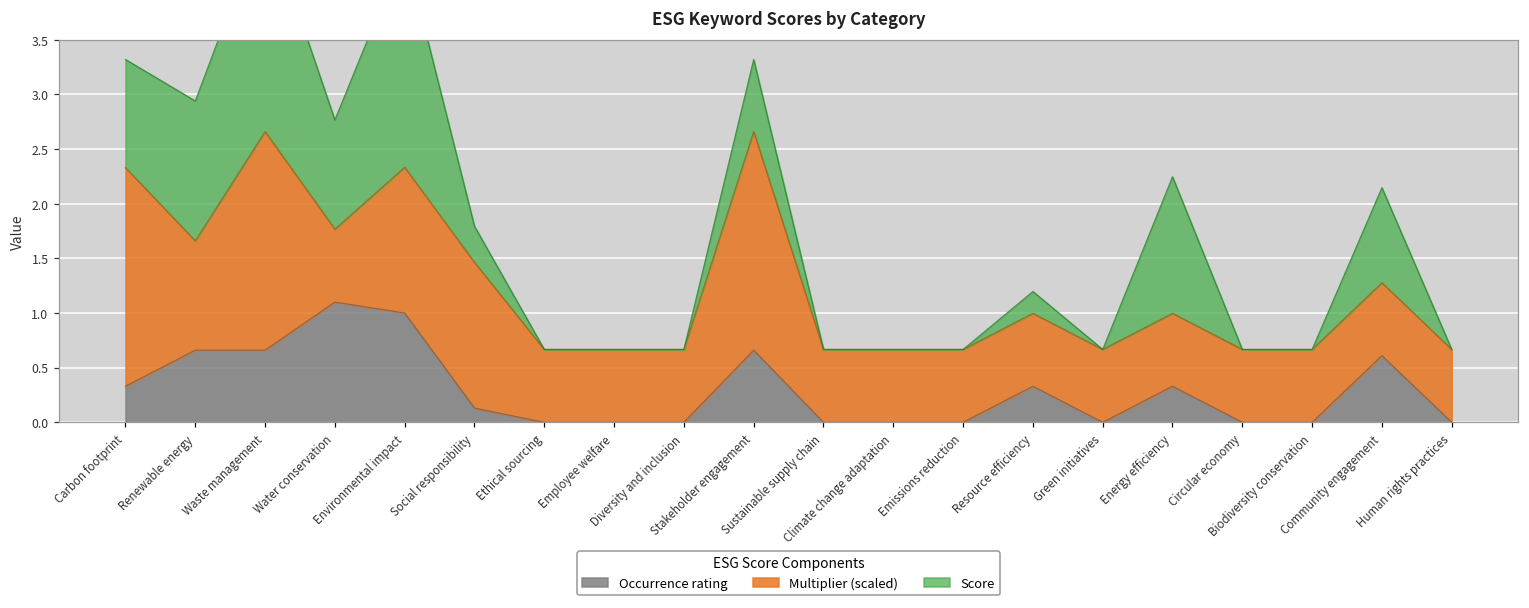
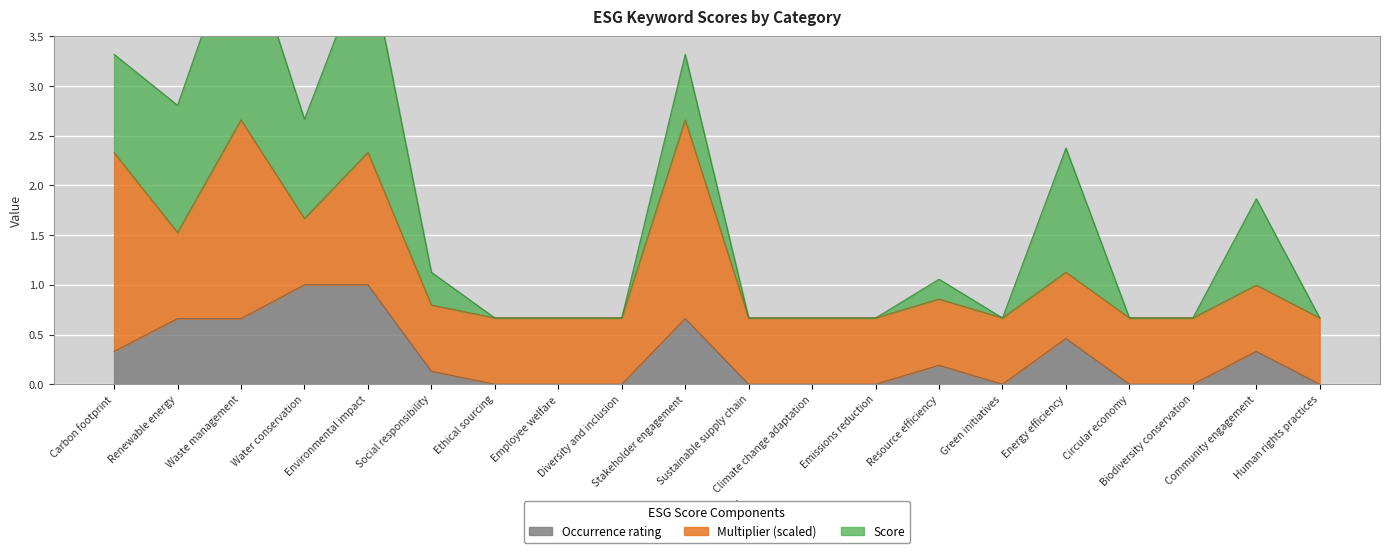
Multiplier (scaled), Renewable energy: 1.0 -> 0.9
Occurrence rating, Water conservation: 1.1 -> 1.0
Multiplier (scaled), Social responsibility: 1.3 -> 0.7
Occurrence rating, Resource efficiency: 0.3 -> 0.2
Occurrence rating, Energy efficiency: 0.3 -> 0.5
Occurrence rating, Community engagement: 0.6 -> 0.3
